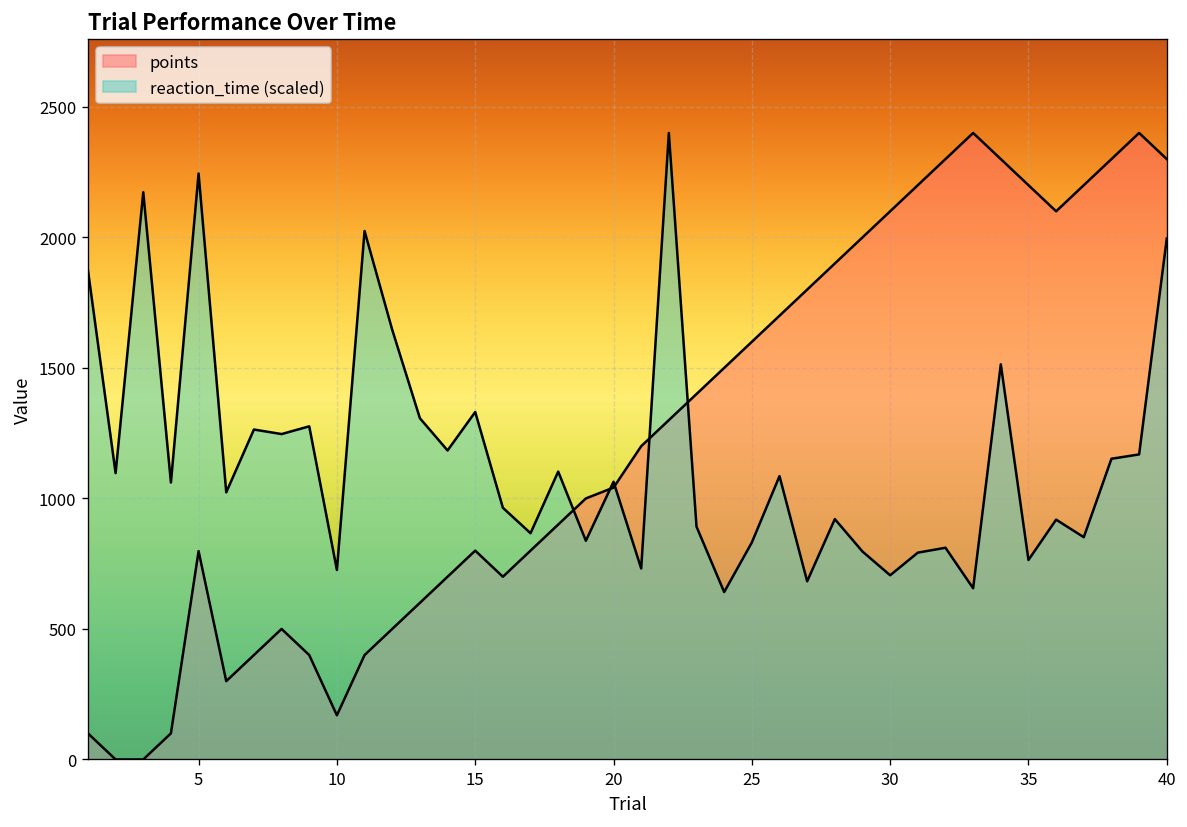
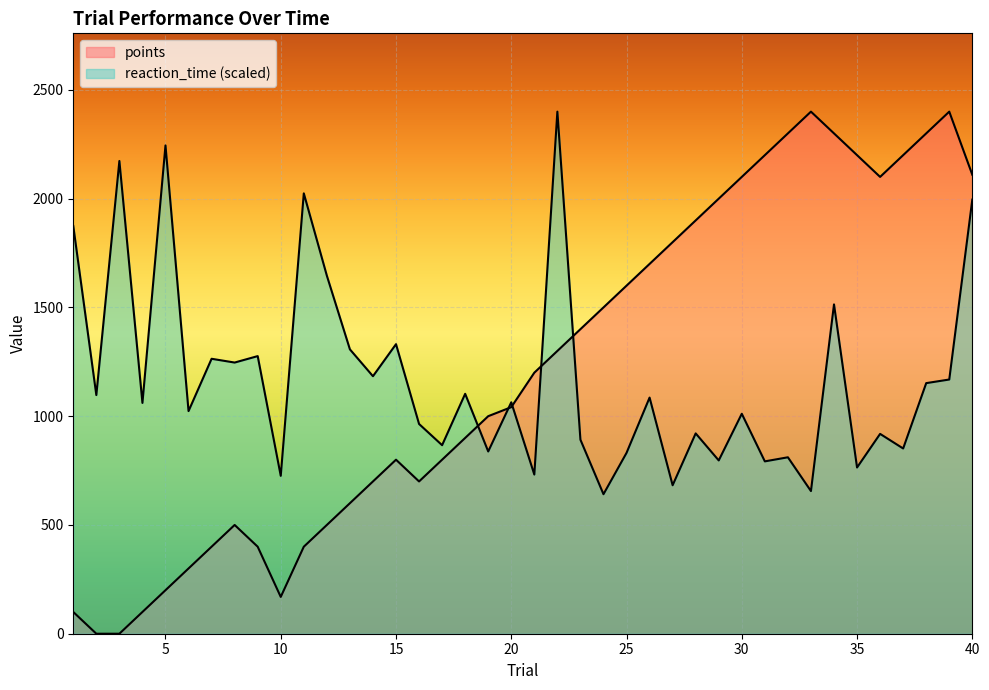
points, 5: 800 -> 200
reaction_time (scaled), 30: 710 -> 1010
points, 40: 2300 -> 2110
